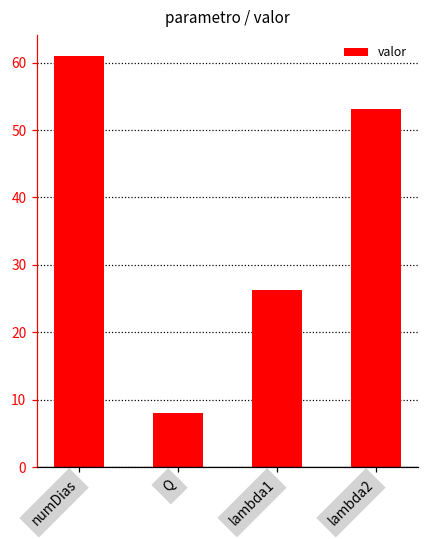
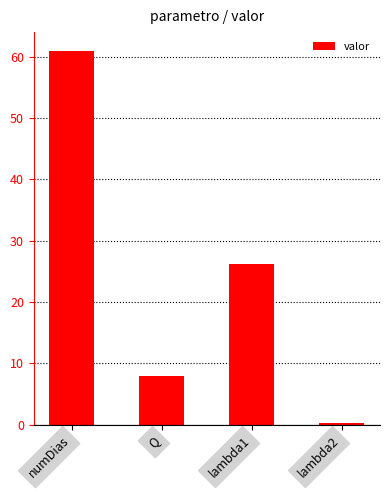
lambda2: 53 -> 0
